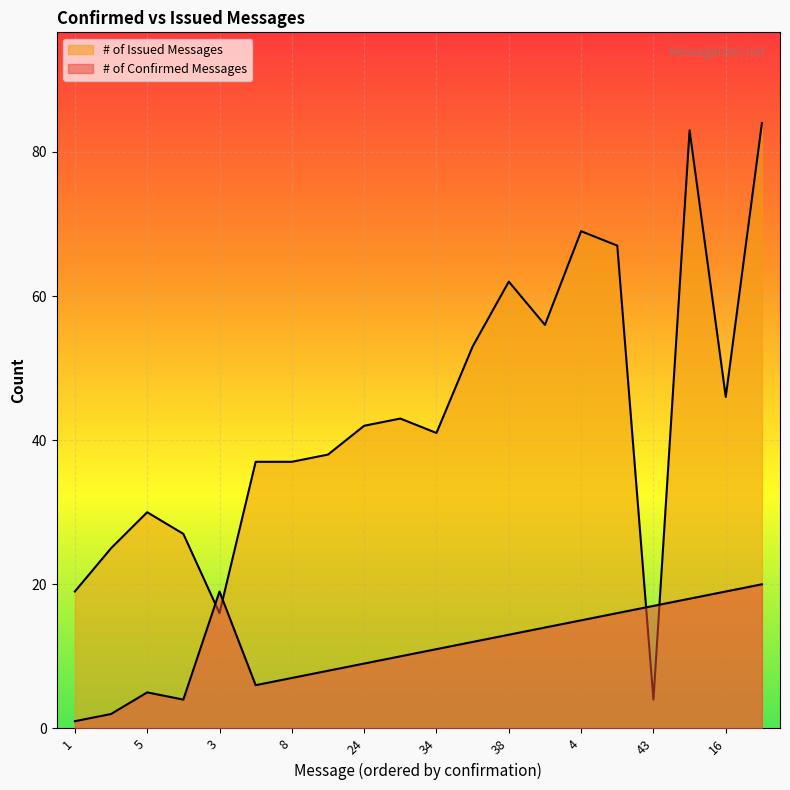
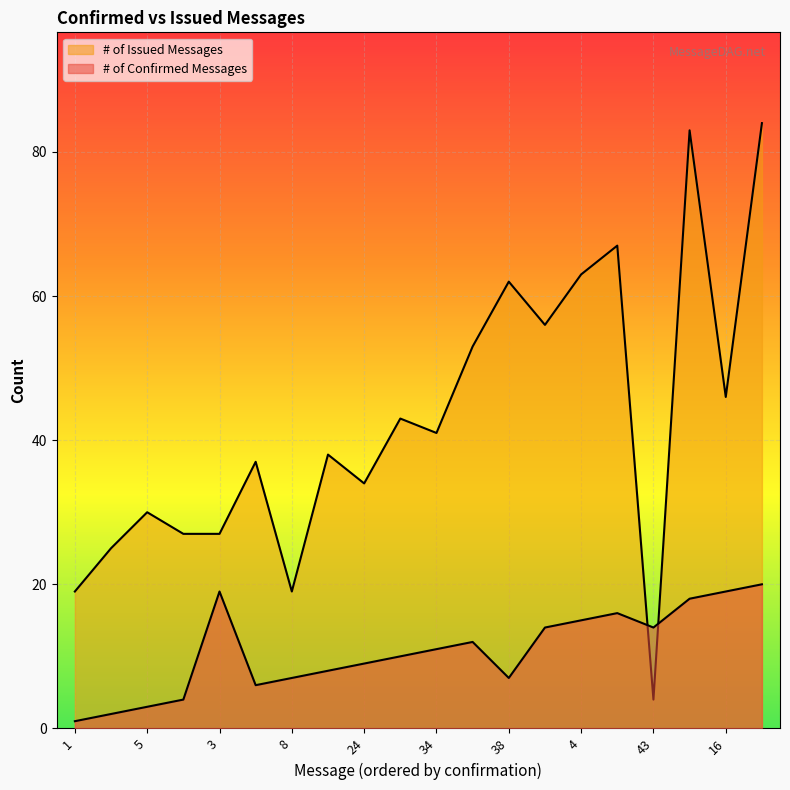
# of Confirmed Messages, 5: 5 -> 3
# of Issued Messages, 3: 16 -> 27
# of Issued Messages, 8: 37 -> 19
# of Issued Messages, 24: 42 -> 34
# of Confirmed Messages, 38: 13 -> 7
# of Issued Messages, 4: 69 -> 63
# of Confirmed Messages, 43: 17 -> 14
